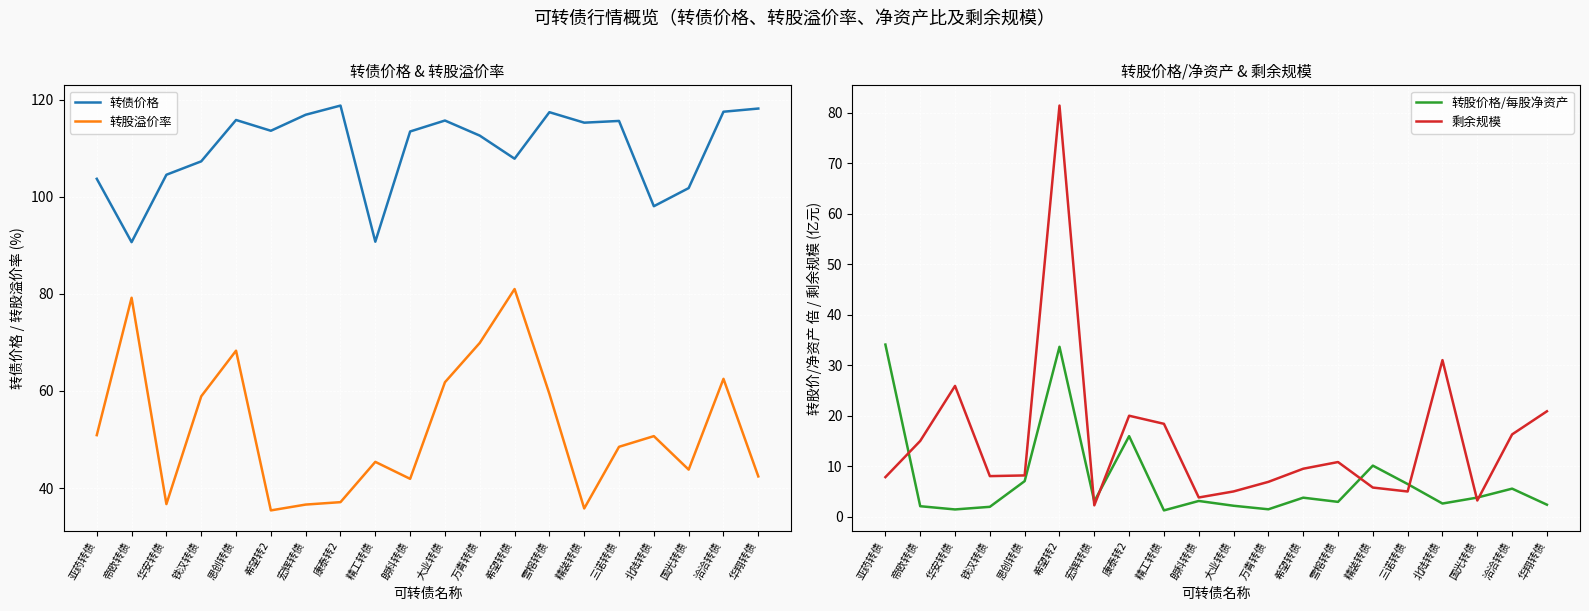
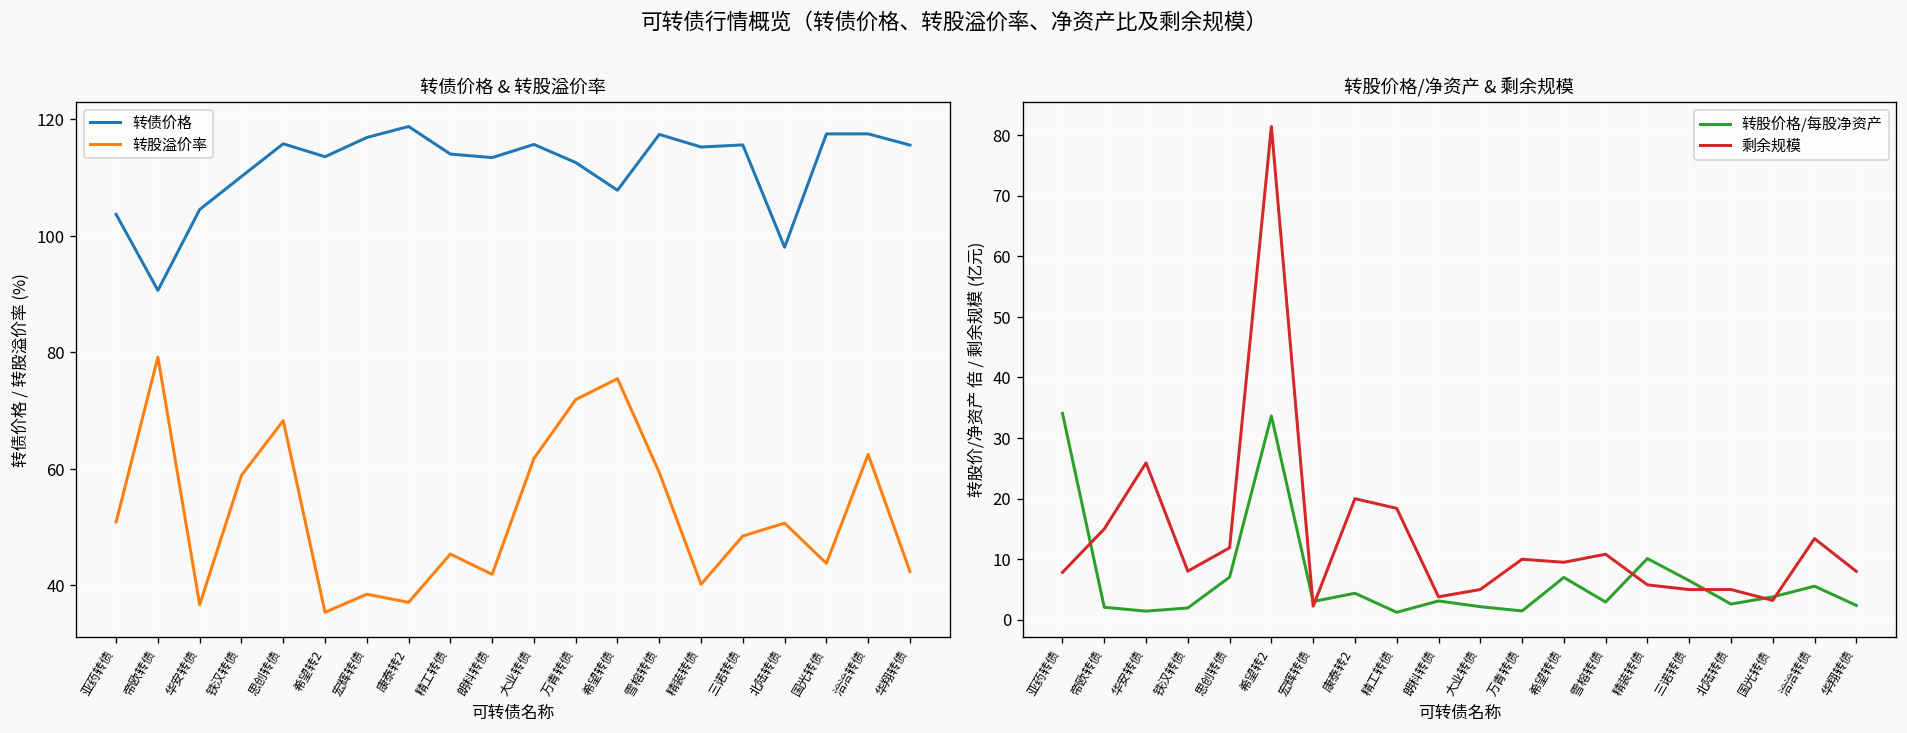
转债价格 & 转股溢价率, 转债价格, 铁汉转债: 107 -> 110
转债价格 & 转股溢价率, 转股溢价率, 宏辉转债: 37 -> 39
转债价格 & 转股溢价率, 转债价格, 精工转债: 91 -> 114
转债价格 & 转股溢价率, 转股溢价率, 万青转债: 70 -> 72
转债价格 & 转股溢价率, 转股溢价率, 希望转债: 81 -> 76
转债价格 & 转股溢价率, 转股溢价率, 精装转债: 36 -> 40
转债价格 & 转股溢价率, 转债价格, 国光转债: 102 -> 118
转债价格 & 转股溢价率, 转债价格, 华翔转债: 118 -> 116
转股价格/净资产 & 剩余规模, 剩余规模, 思创转债: 8 -> 12
转股价格/净资产 & 剩余规模, 转股价格/每股净资产, 康泰转2: 16 -> 4
转股价格/净资产 & 剩余规模, 剩余规模, 万青转债: 7 -> 10
转股价格/净资产 & 剩余规模, 转股价格/每股净资产, 希望转债: 4 -> 7
转股价格/净资产 & 剩余规模, 剩余规模, 北陆转债: 31 -> 5
转股价格/净资产 & 剩余规模, 剩余规模, 洽洽转债: 16 -> 13
转股价格/净资产 & 剩余规模, 剩余规模, 华翔转债: 21 -> 8
